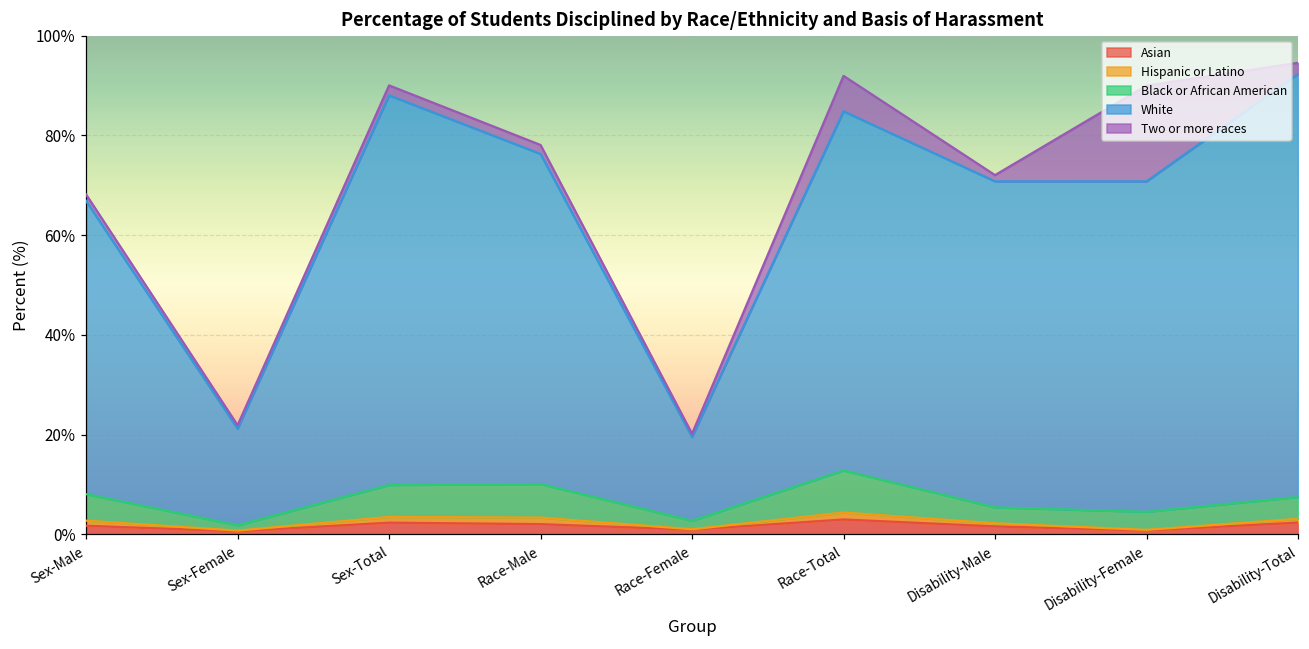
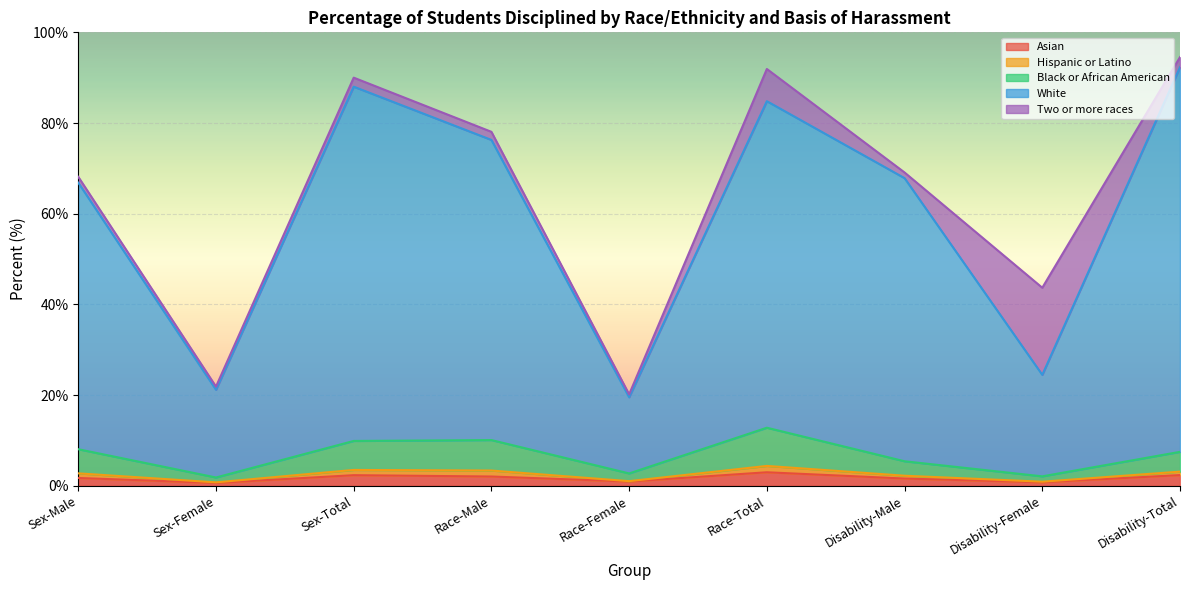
White, Disability-Male: 65% -> 62%
Black or African American, Disability-Female: 4% -> 1%
White, Disability-Female: 66% -> 22%
